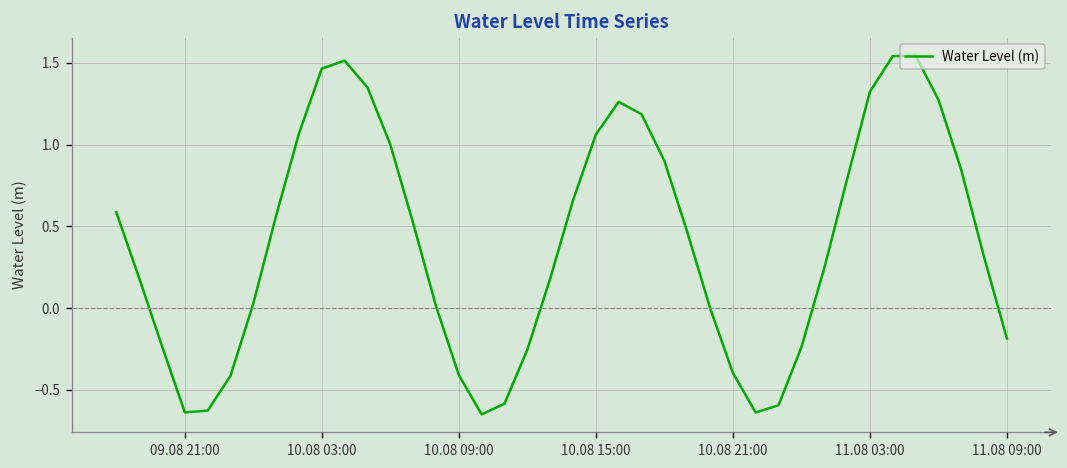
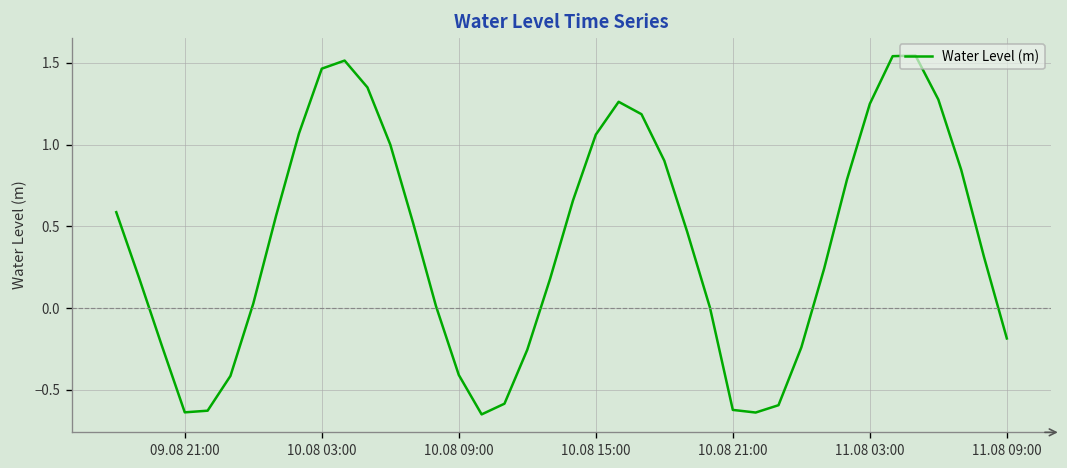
10.08 21:00: -0.40 -> -0.62
11.08 03:00: 1.32 -> 1.25
